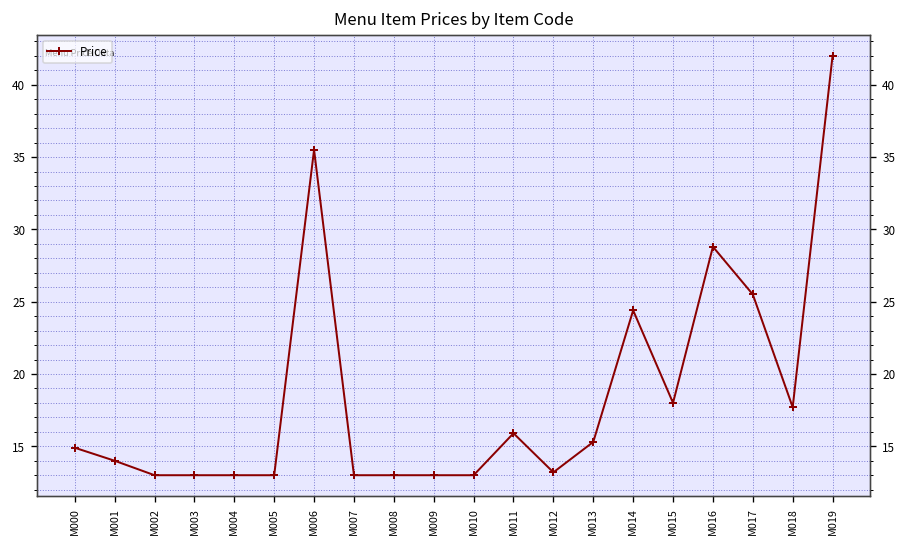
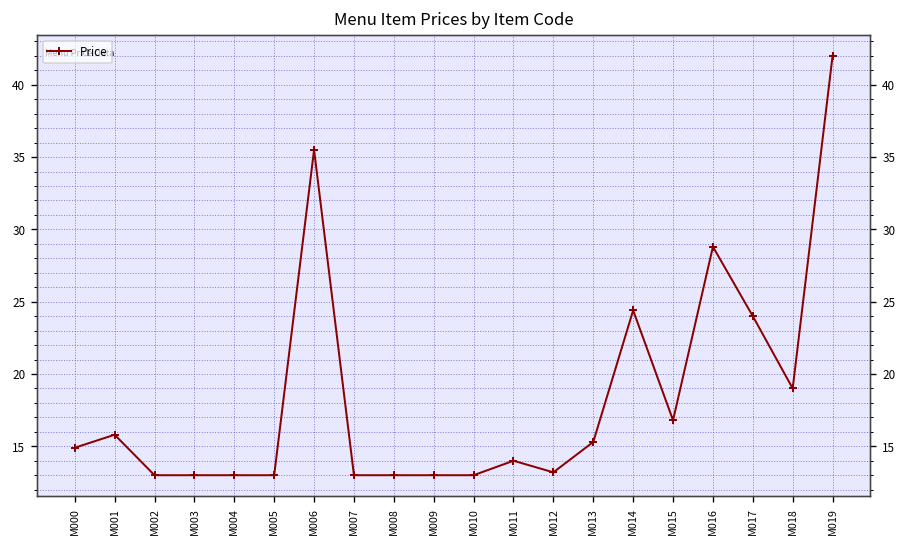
M001: 14.0 -> 15.8
M011: 15.9 -> 14.0
M015: 18.0 -> 16.8
M017: 25.5 -> 24.0
M018: 17.7 -> 19.0
